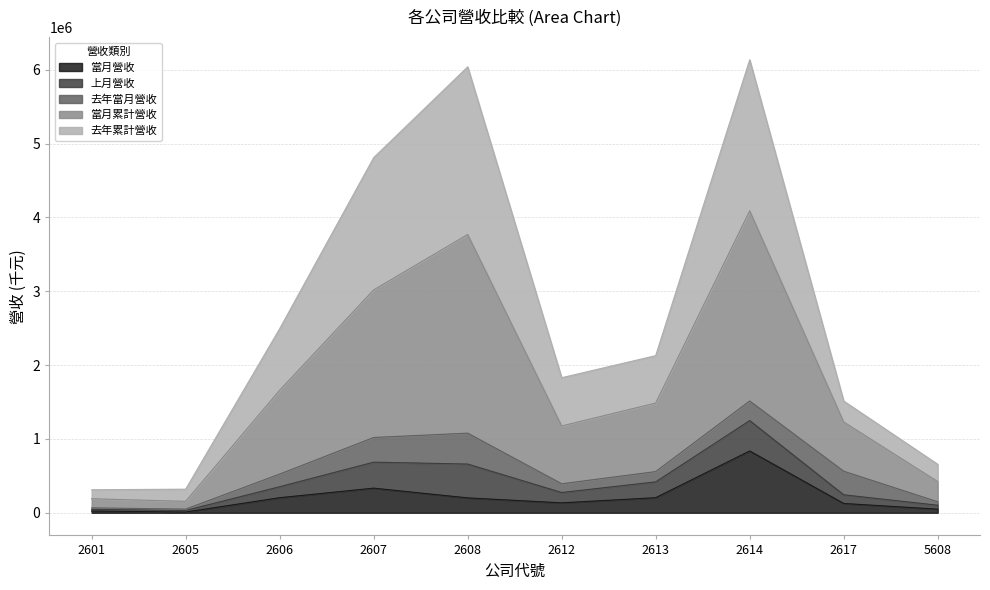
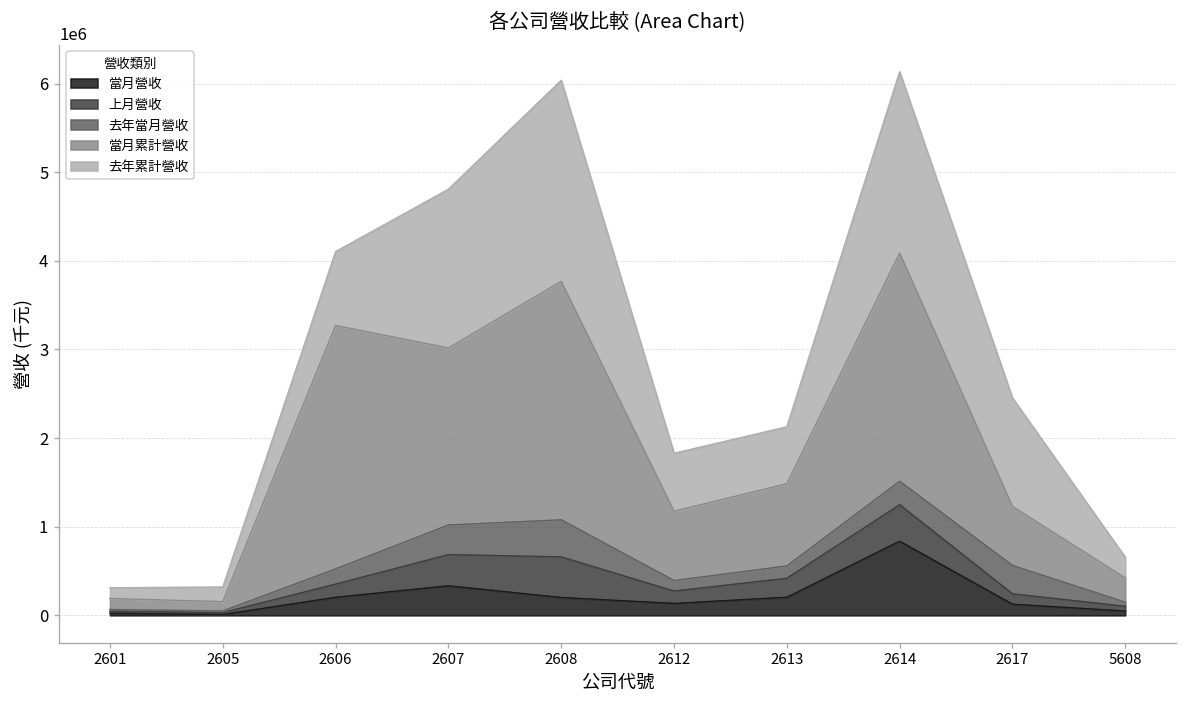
當月累計營收, 2606: 1100000 -> 2700000
去年累計營收, 2617: 300000 -> 1200000
